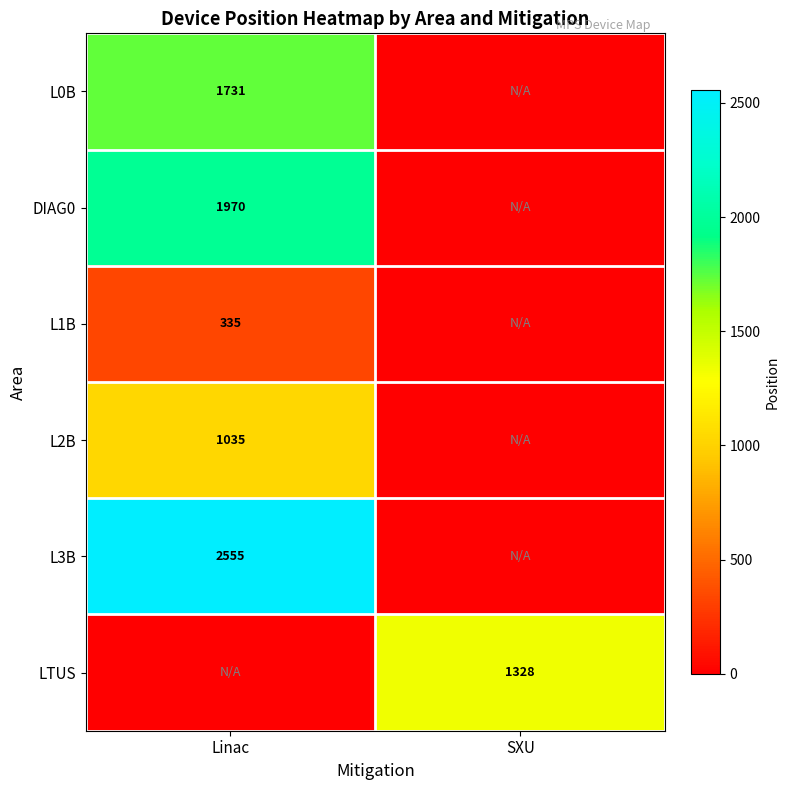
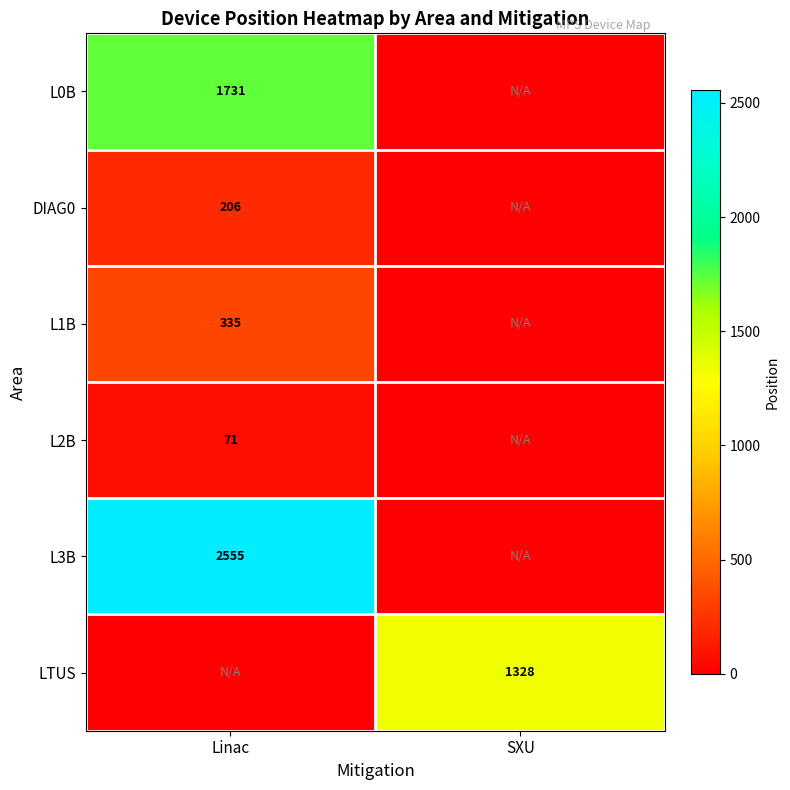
DIAG0, Linac: 1970 -> 206
L2B, Linac: 1035 -> 71
